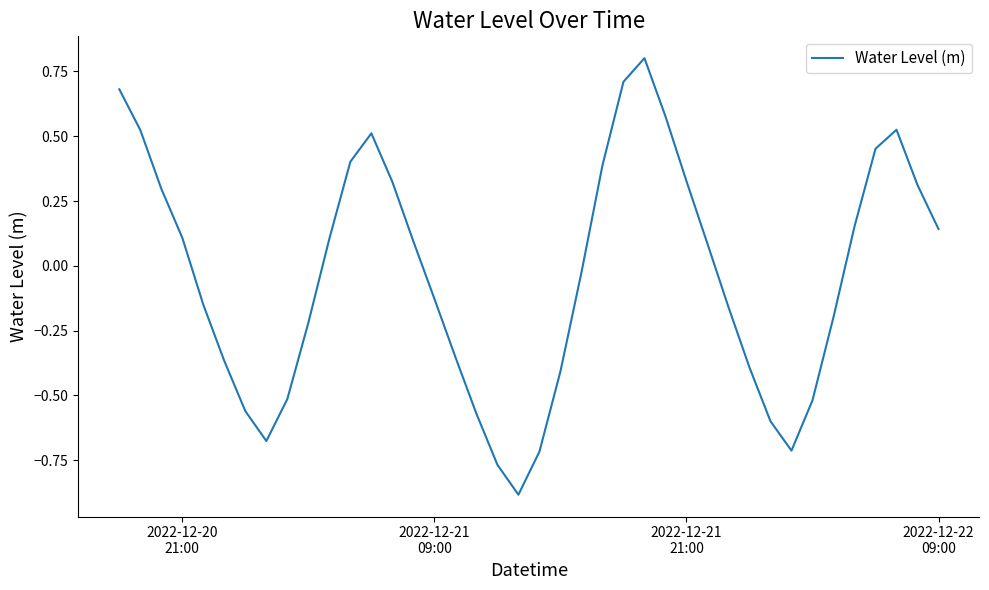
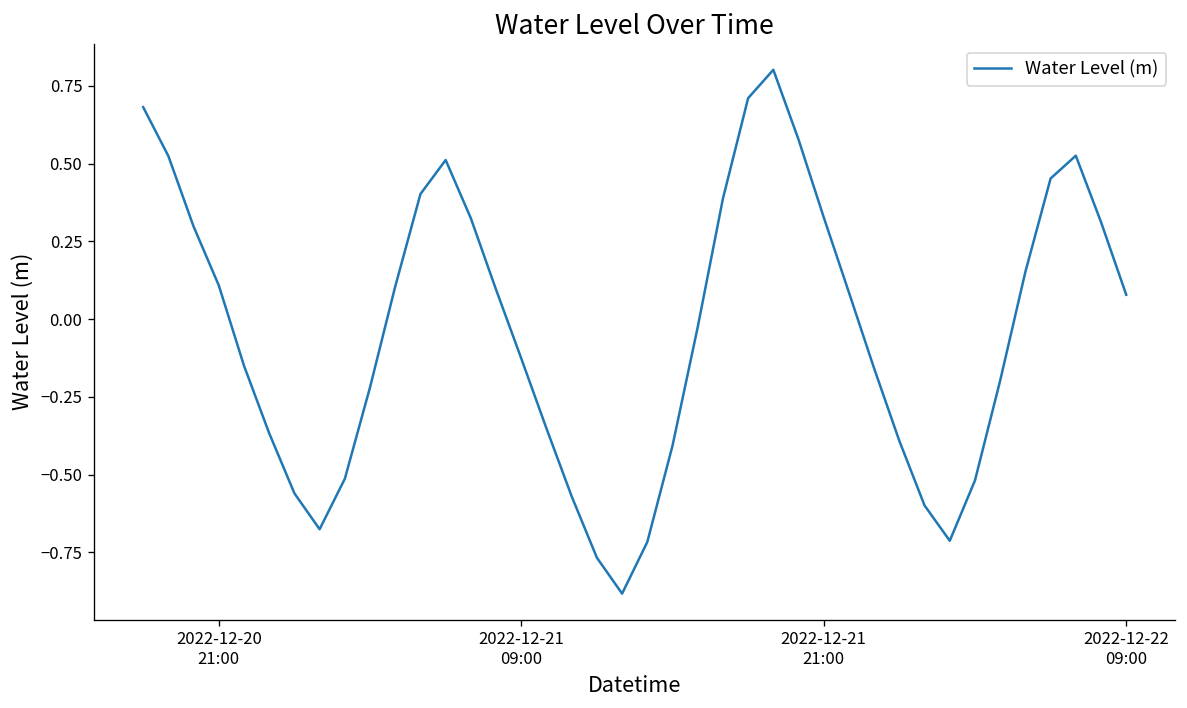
2022-12-22 09:00: 0.14 -> 0.08
